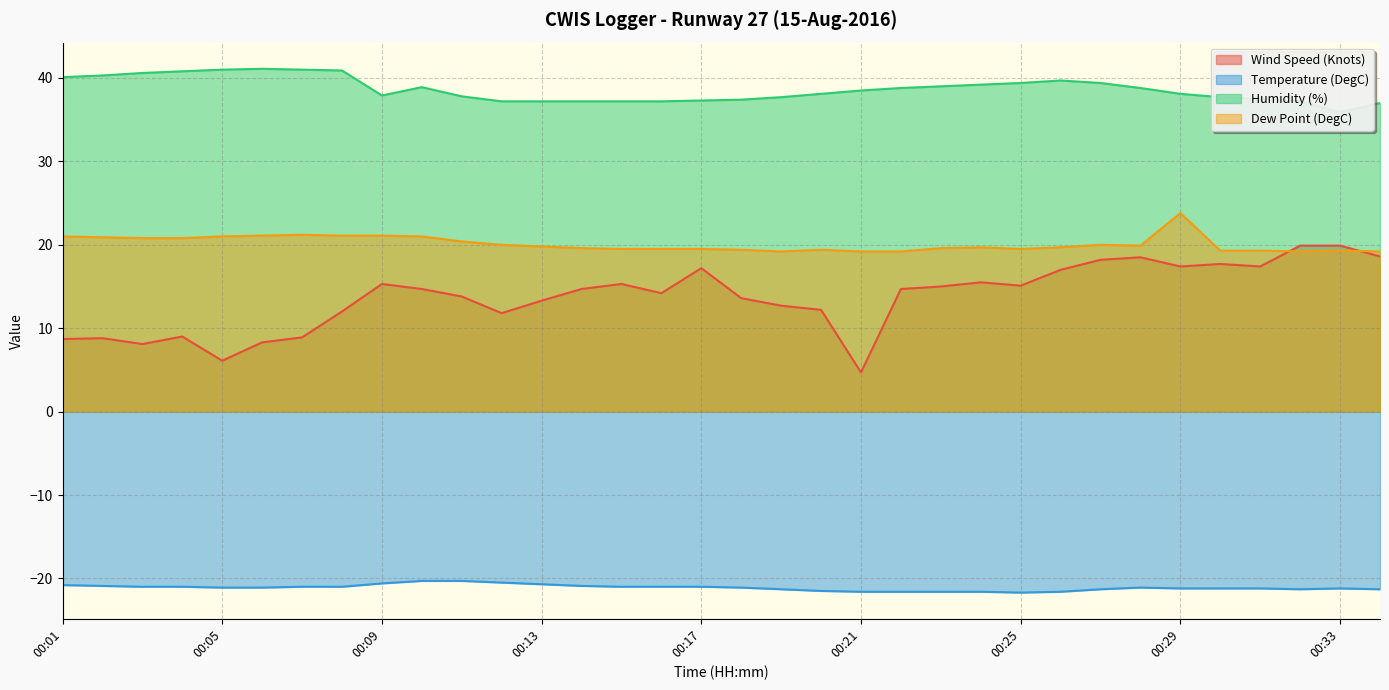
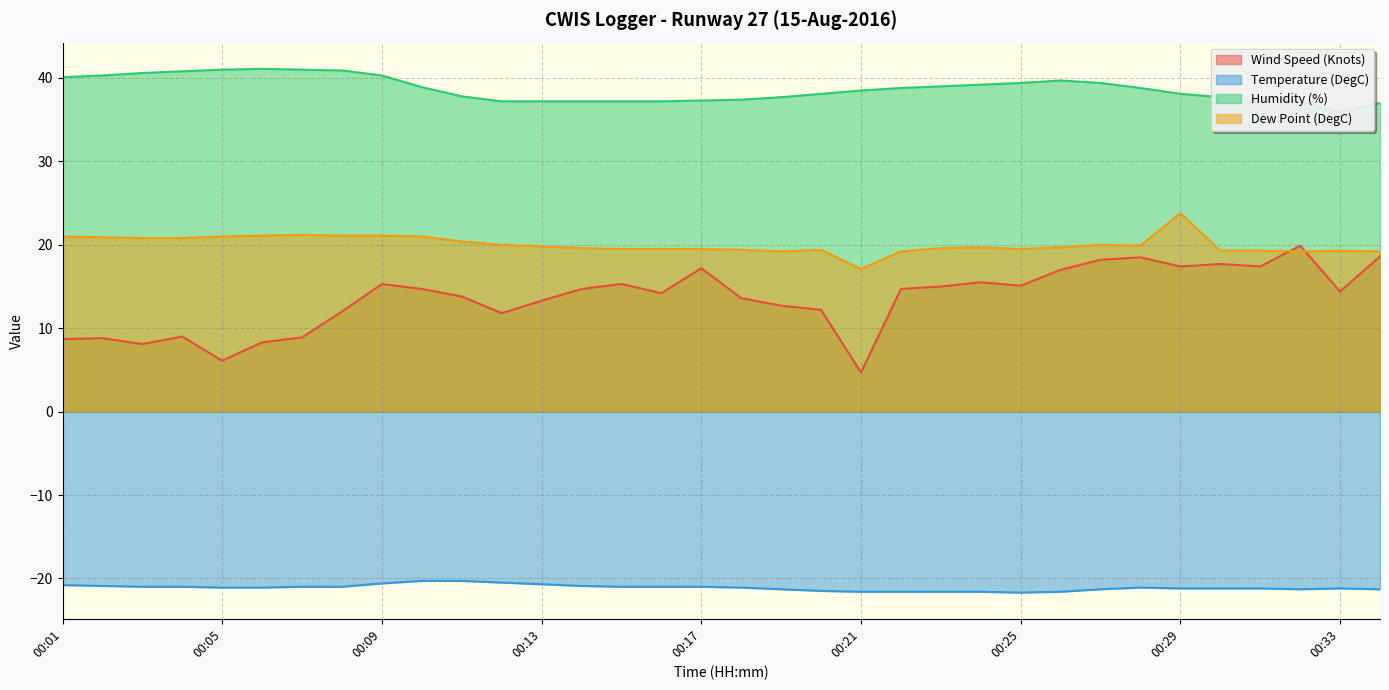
Humidity (%), 00:09: 38 -> 40
Dew Point (DegC), 00:21: 19 -> 17
Wind Speed (Knots), 00:33: 20 -> 14
